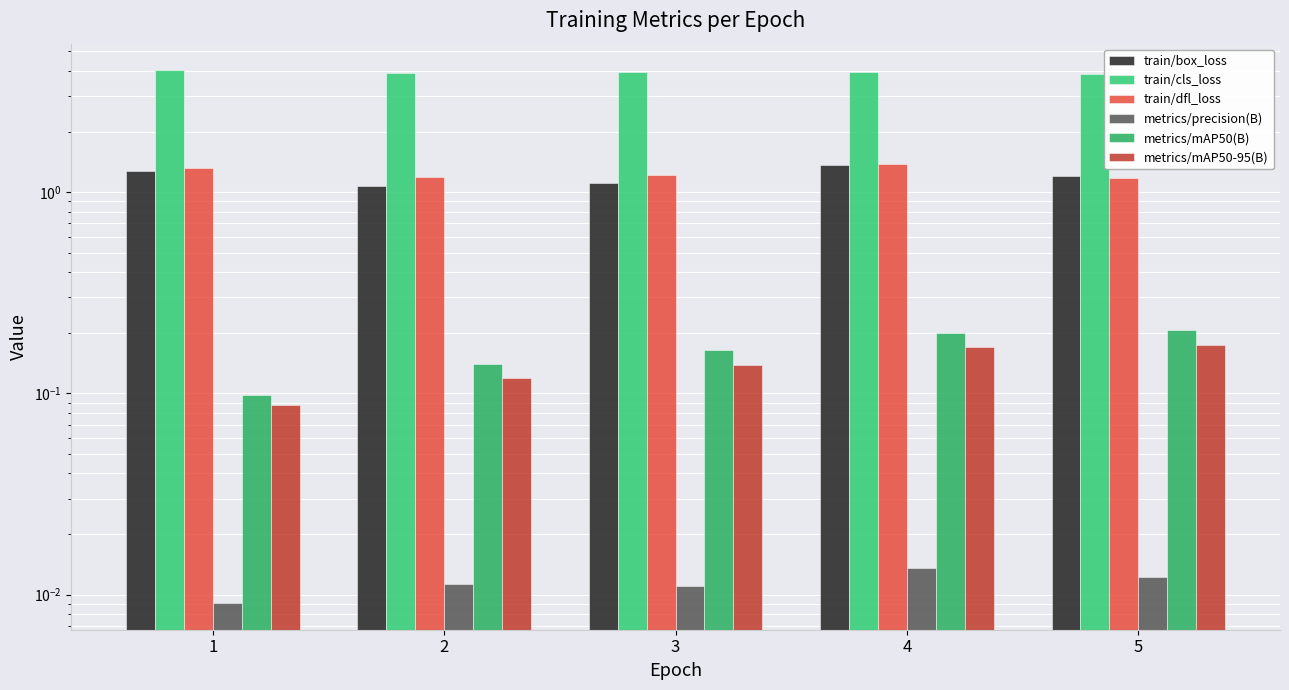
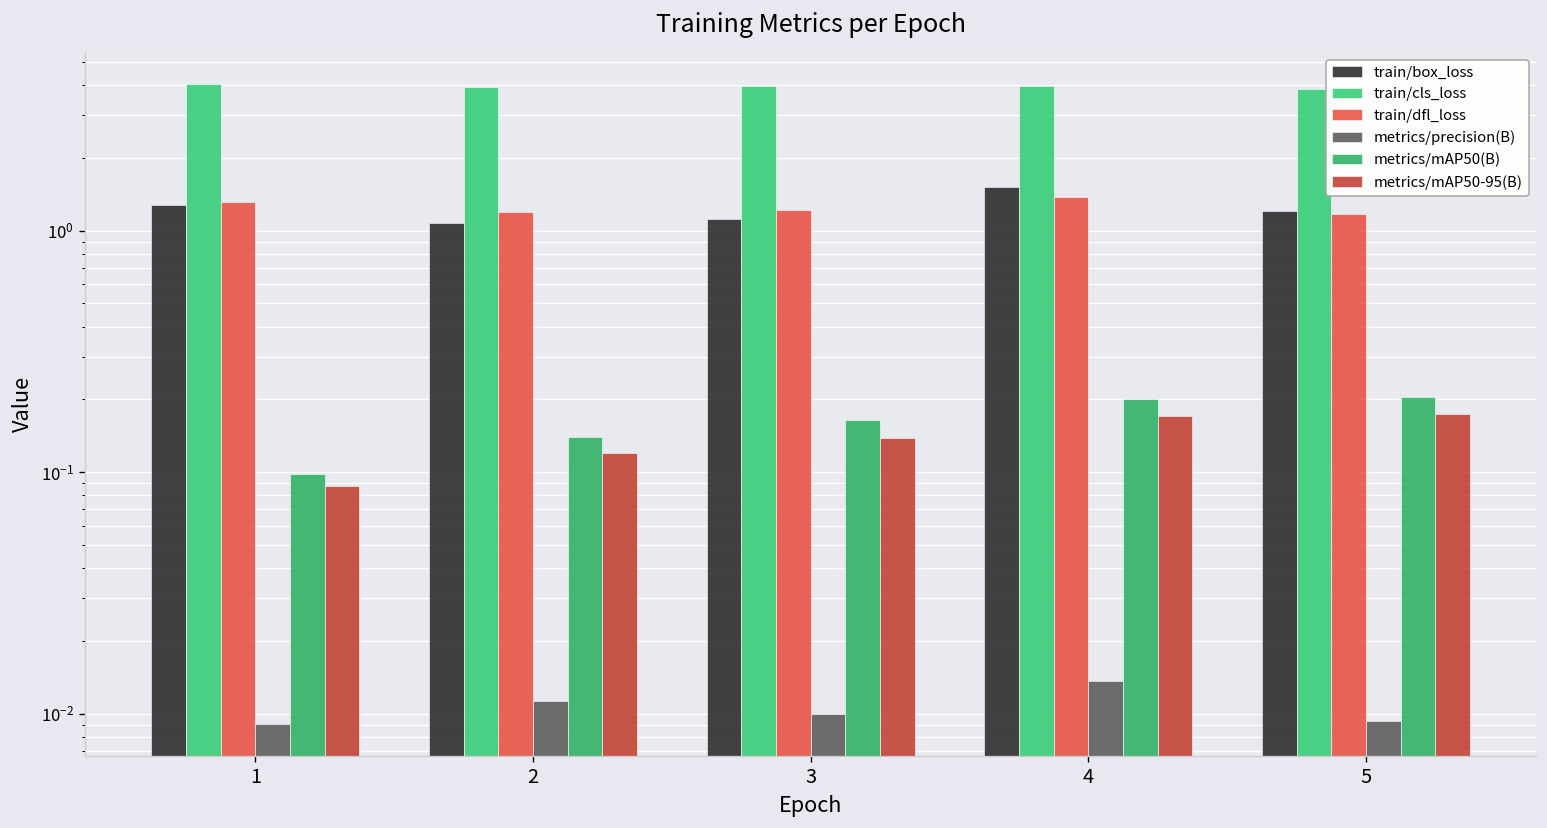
metrics/precision(B), 3: 0.011 -> 0.010
train/box_loss, 4: 1.4 -> 1.5
metrics/precision(B), 5: 0.012 -> 0.009
